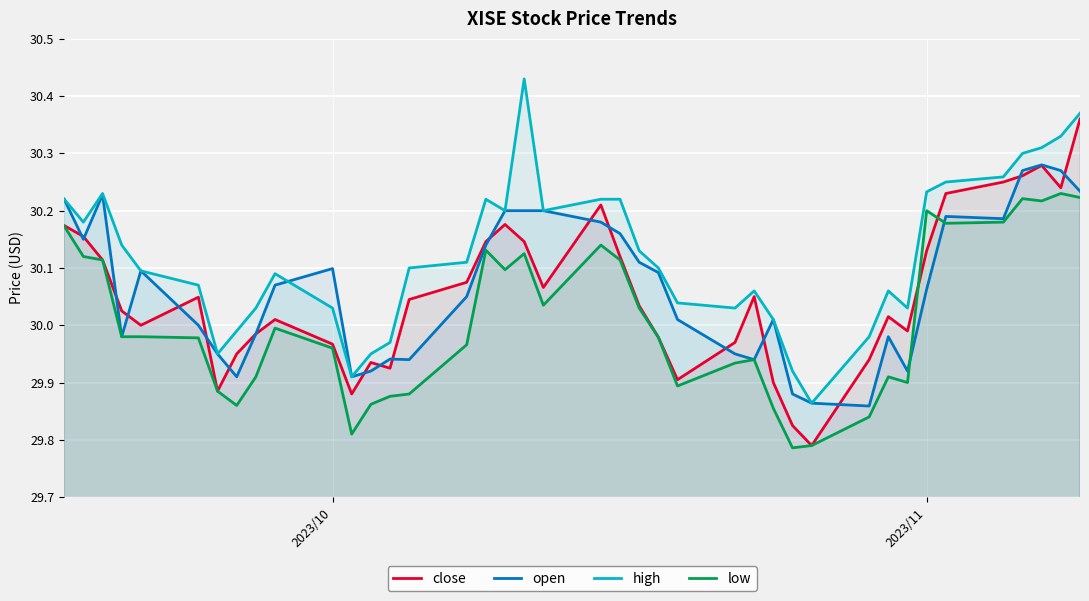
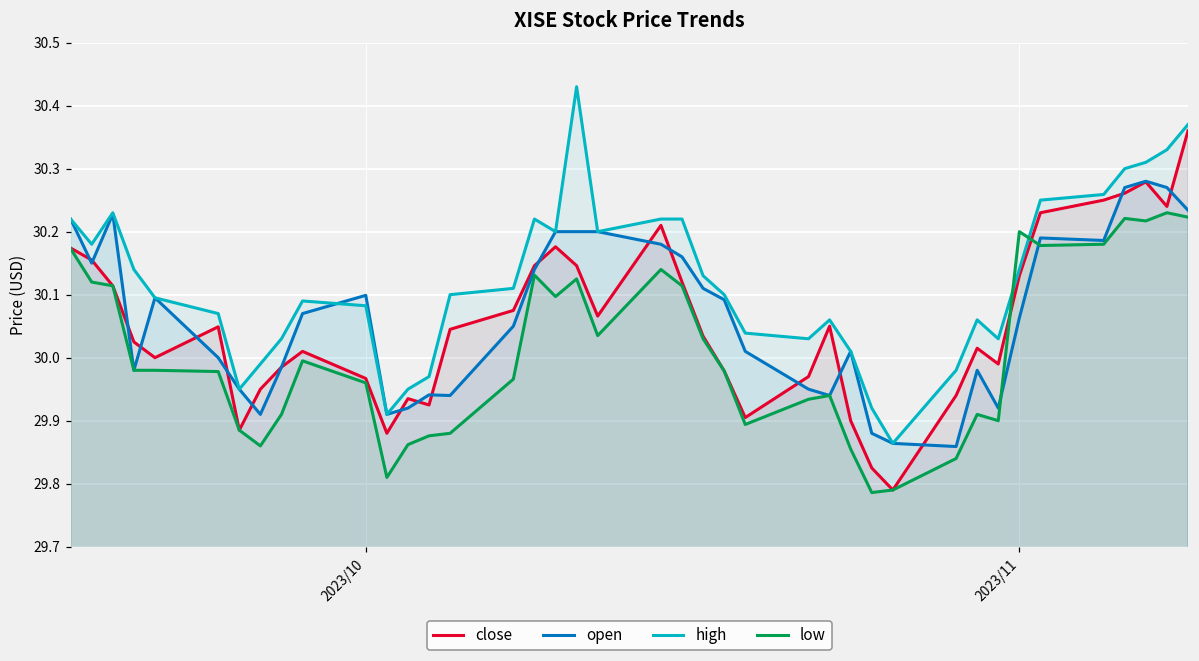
high, 2023/10: 30.03 -> 30.08
high, 2023/11: 30.23 -> 30.14
